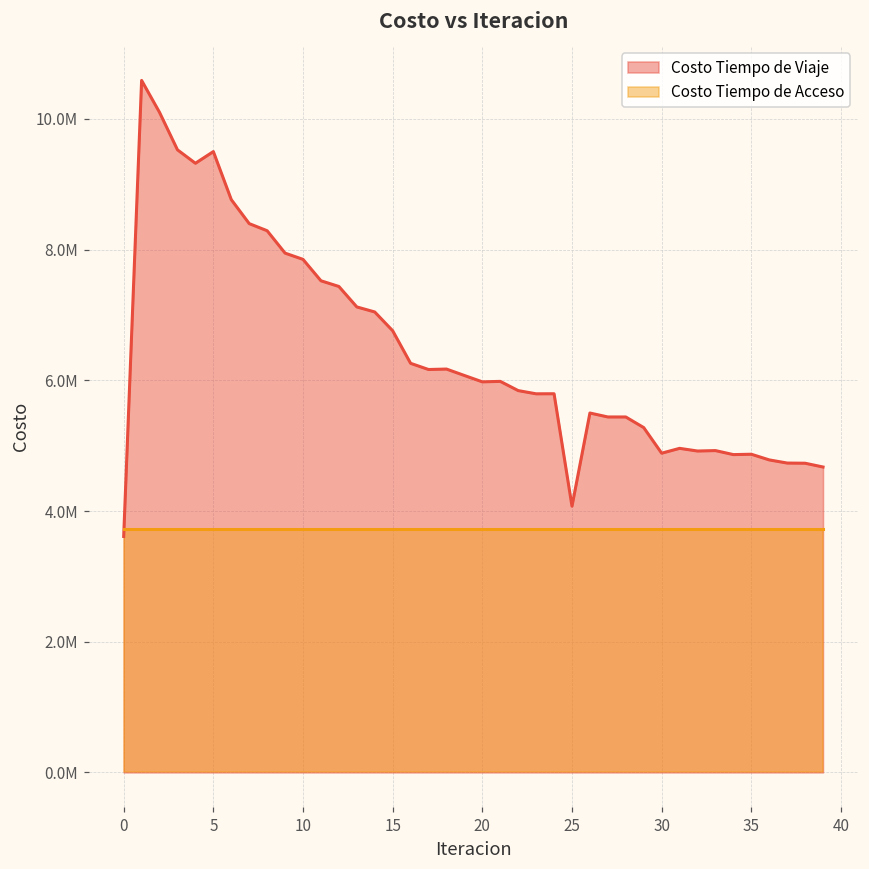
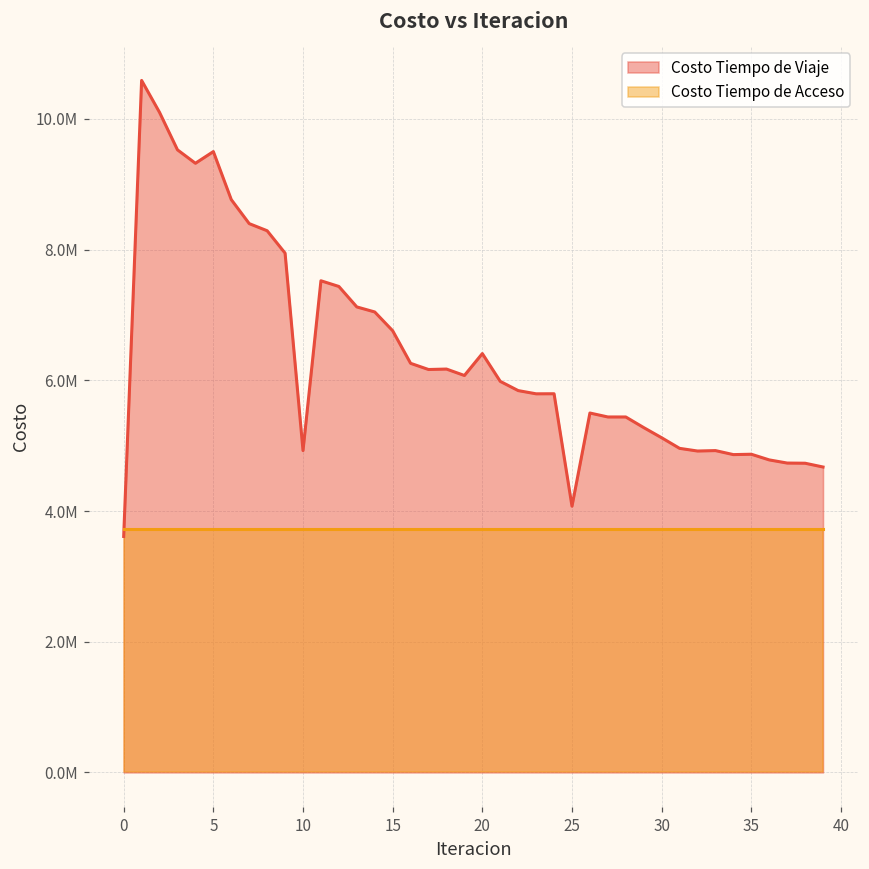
Costo Tiempo de Viaje, 10: 7900000 -> 4900000
Costo Tiempo de Viaje, 20: 6000000 -> 6400000
Costo Tiempo de Viaje, 30: 4900000 -> 5100000
